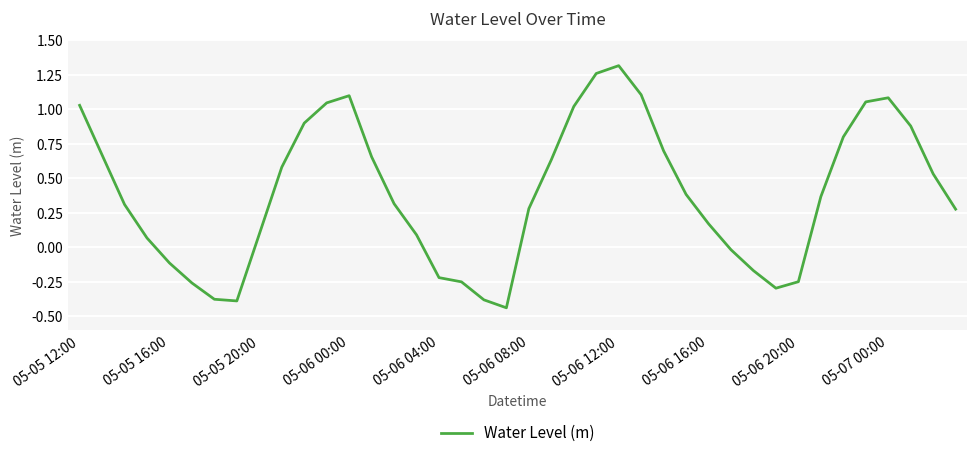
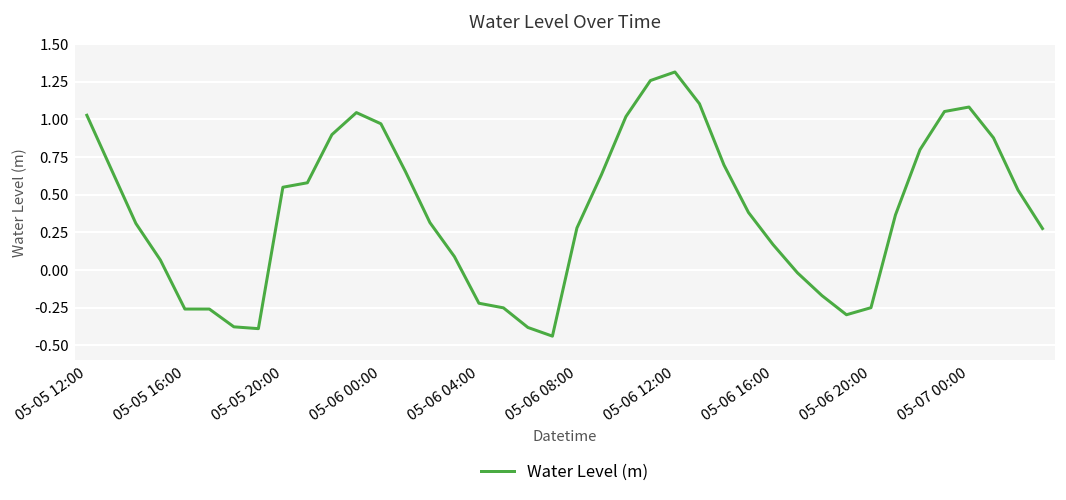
05-05 16:00: -0.11 -> -0.26
05-05 20:00: 0.09 -> 0.55
05-06 00:00: 1.10 -> 0.97
